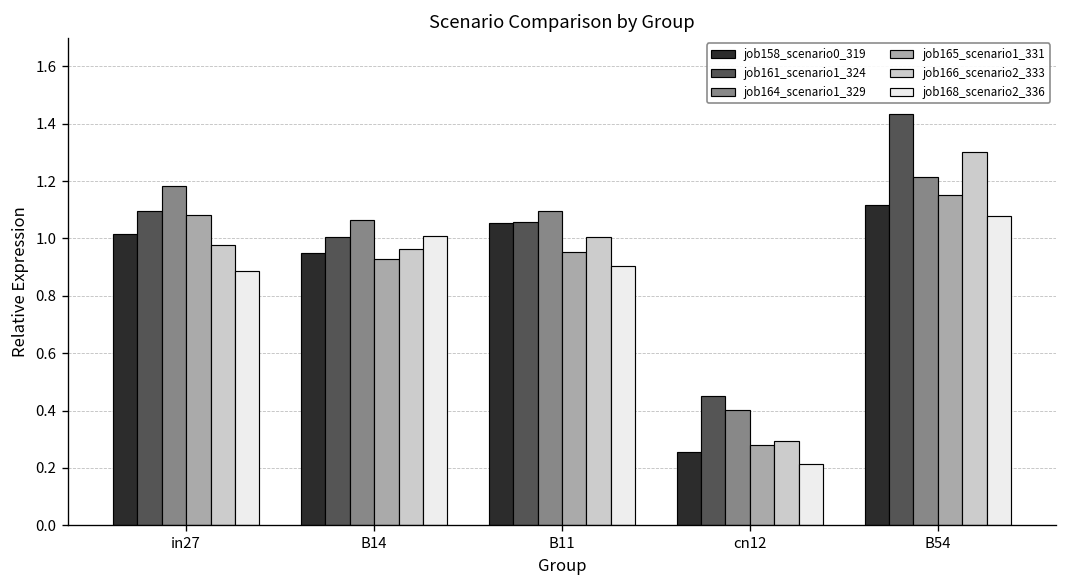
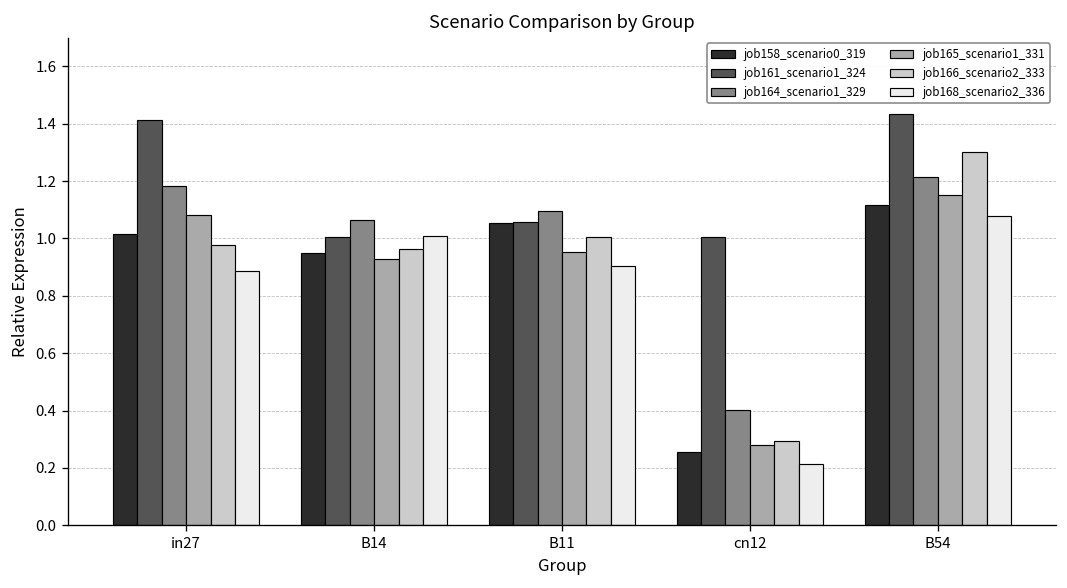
job161_scenario1_324, in27: 1.10 -> 1.41
job161_scenario1_324, cn12: 0.45 -> 1.01
